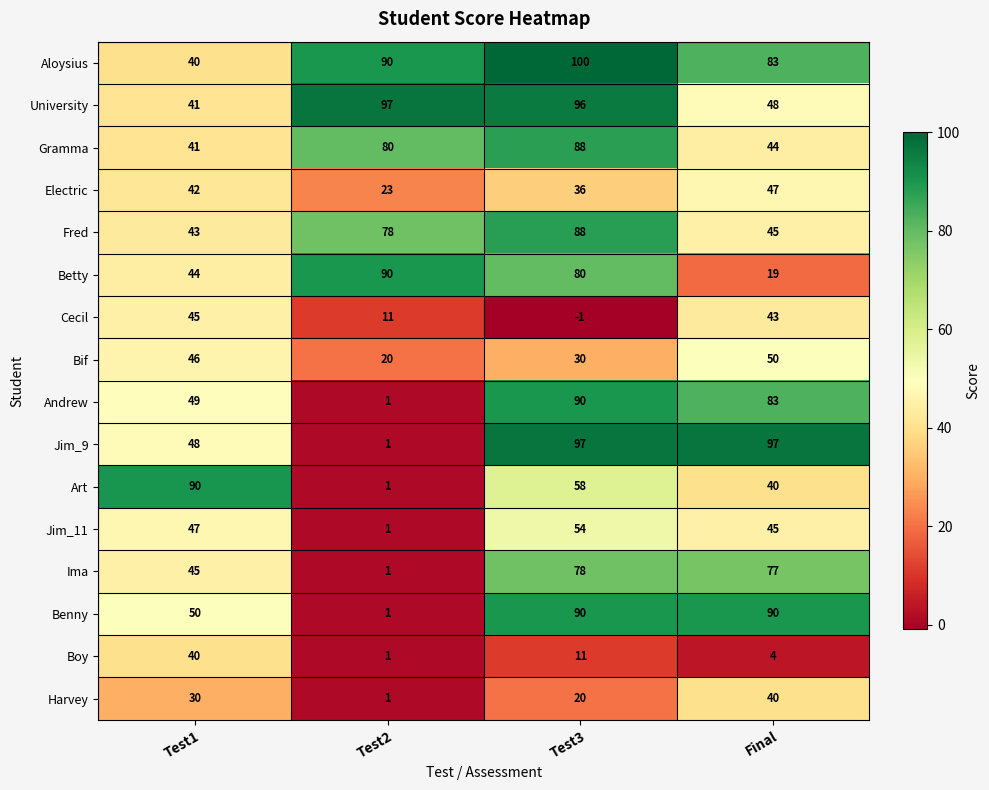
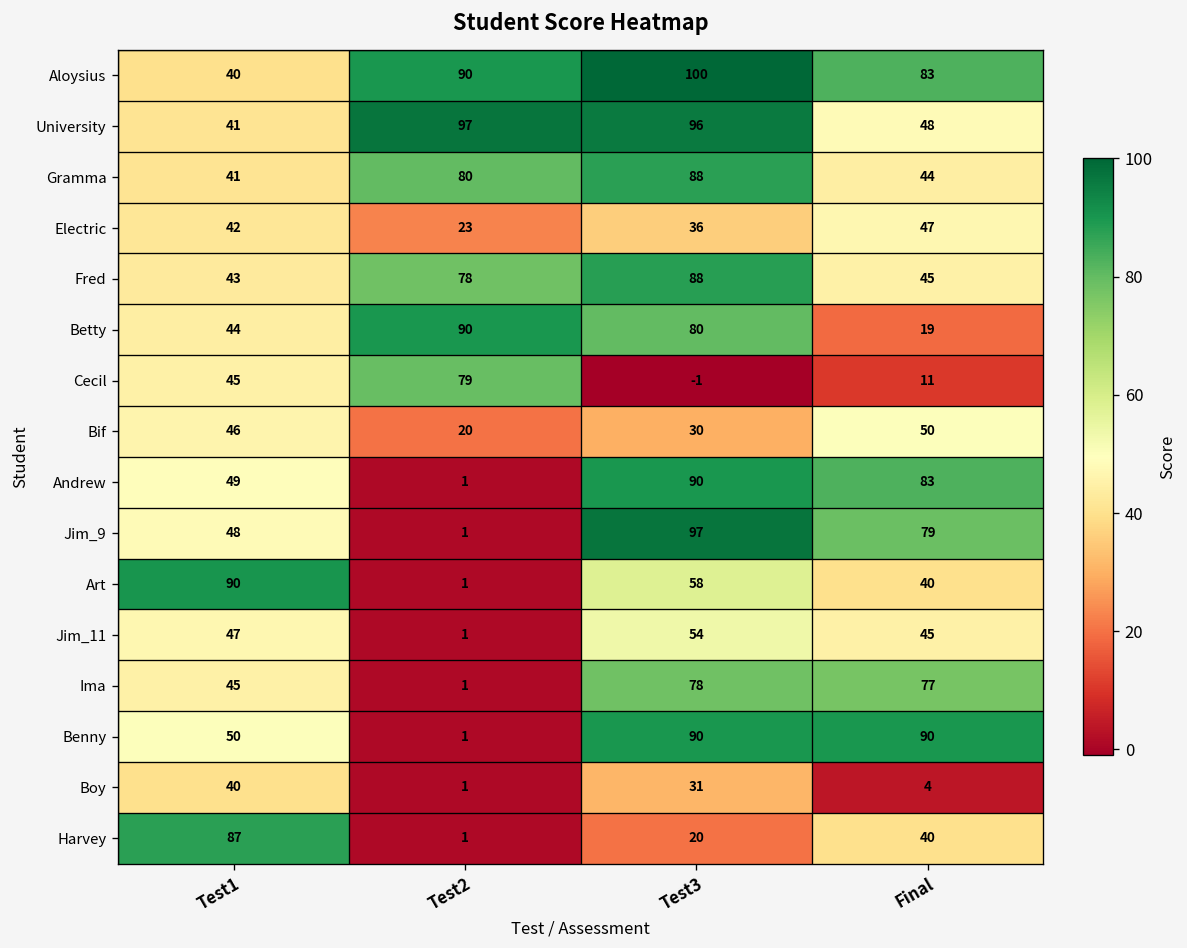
Cecil, Test2: 11 -> 79
Cecil, Final: 43 -> 11
Jim_9, Final: 97 -> 79
Boy, Test3: 11 -> 31
Harvey, Test1: 30 -> 87
